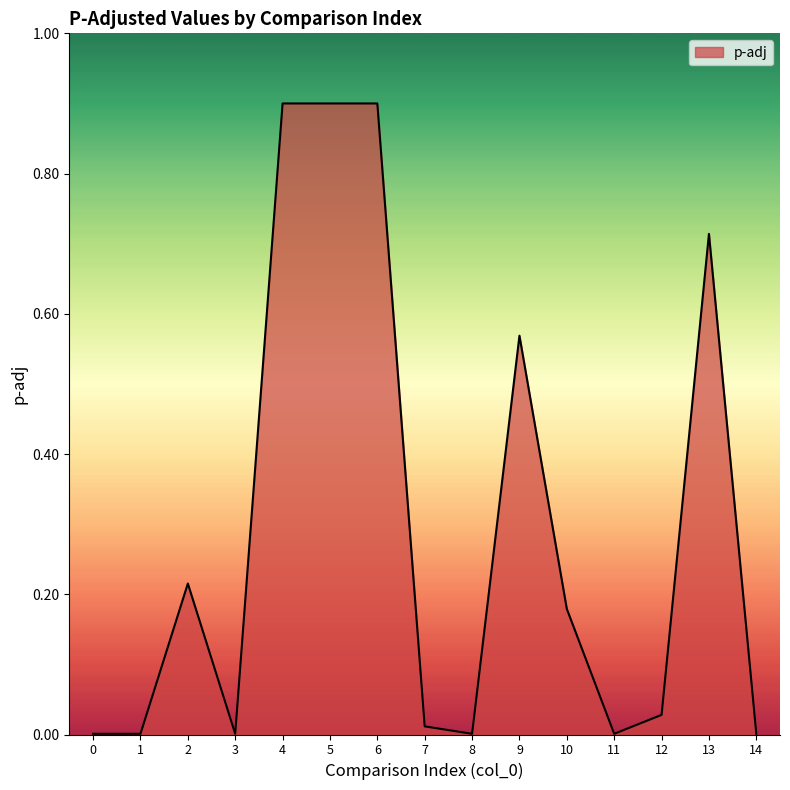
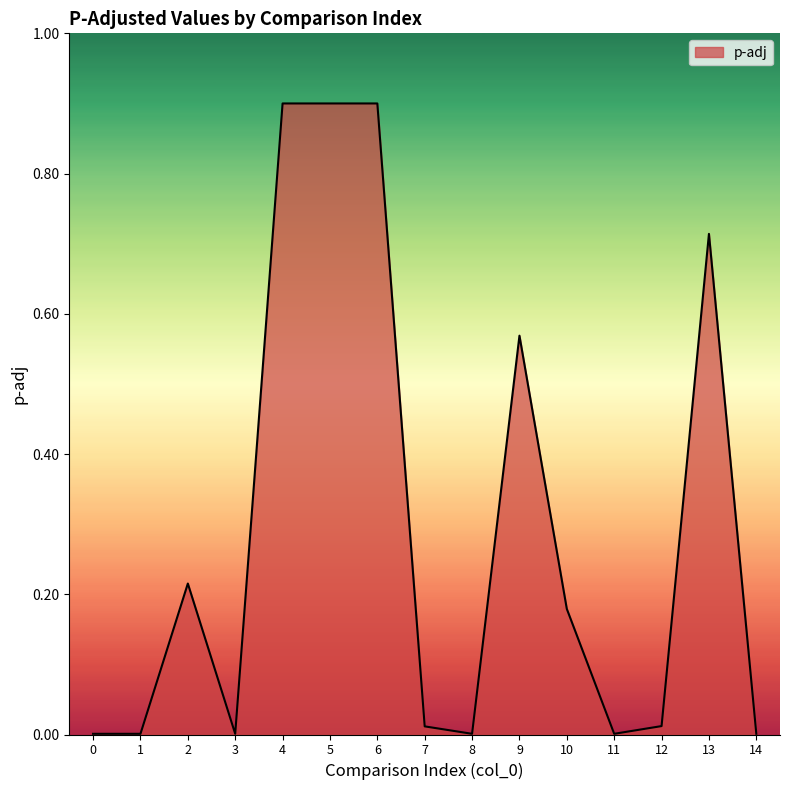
12: 0.03 -> 0.01
